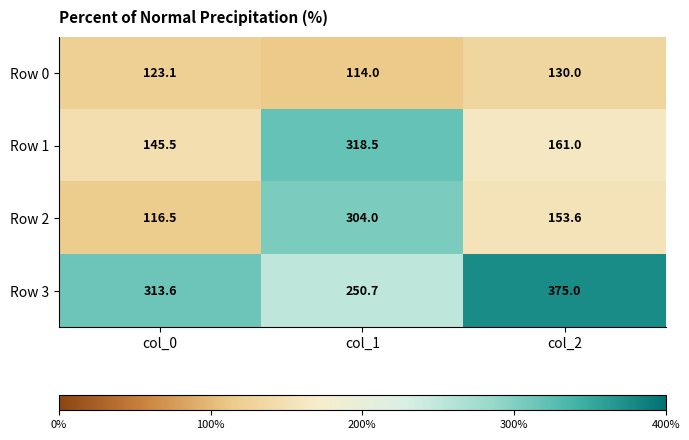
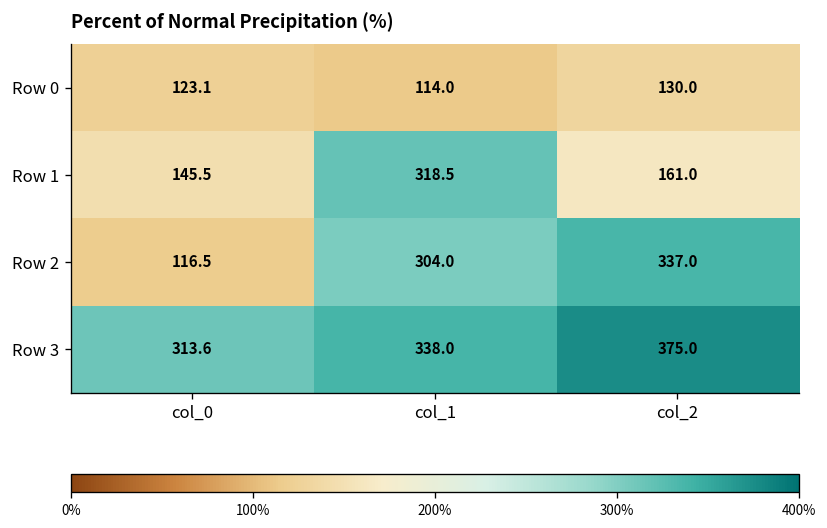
Row 2, col_2: 153.6 -> 337.0
Row 3, col_1: 250.7 -> 338.0
